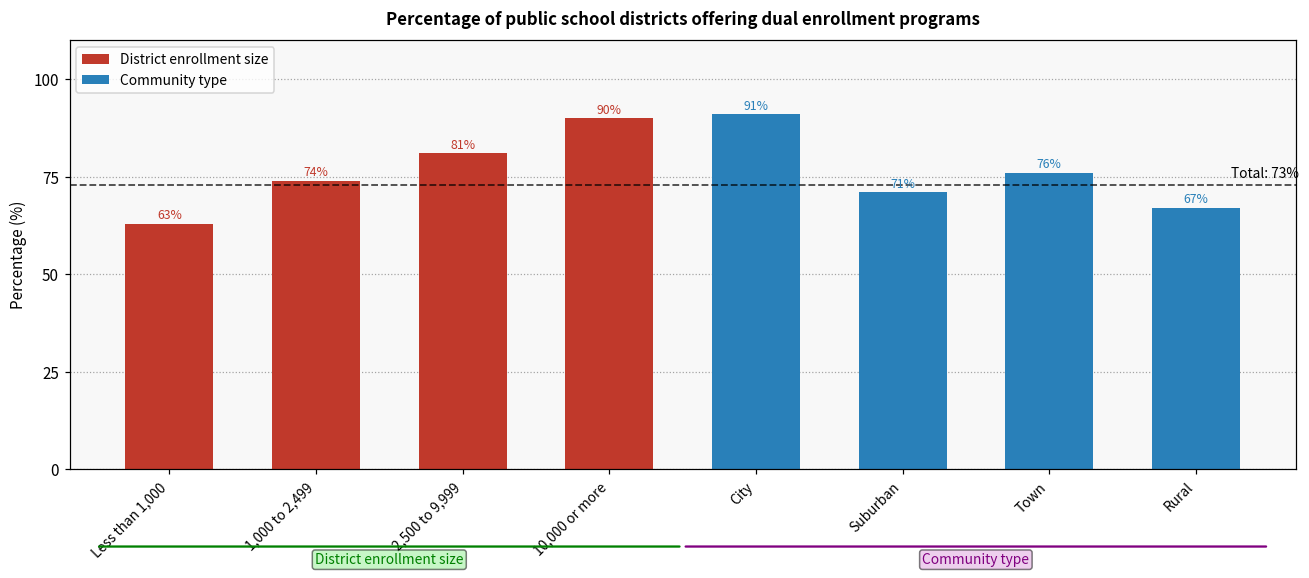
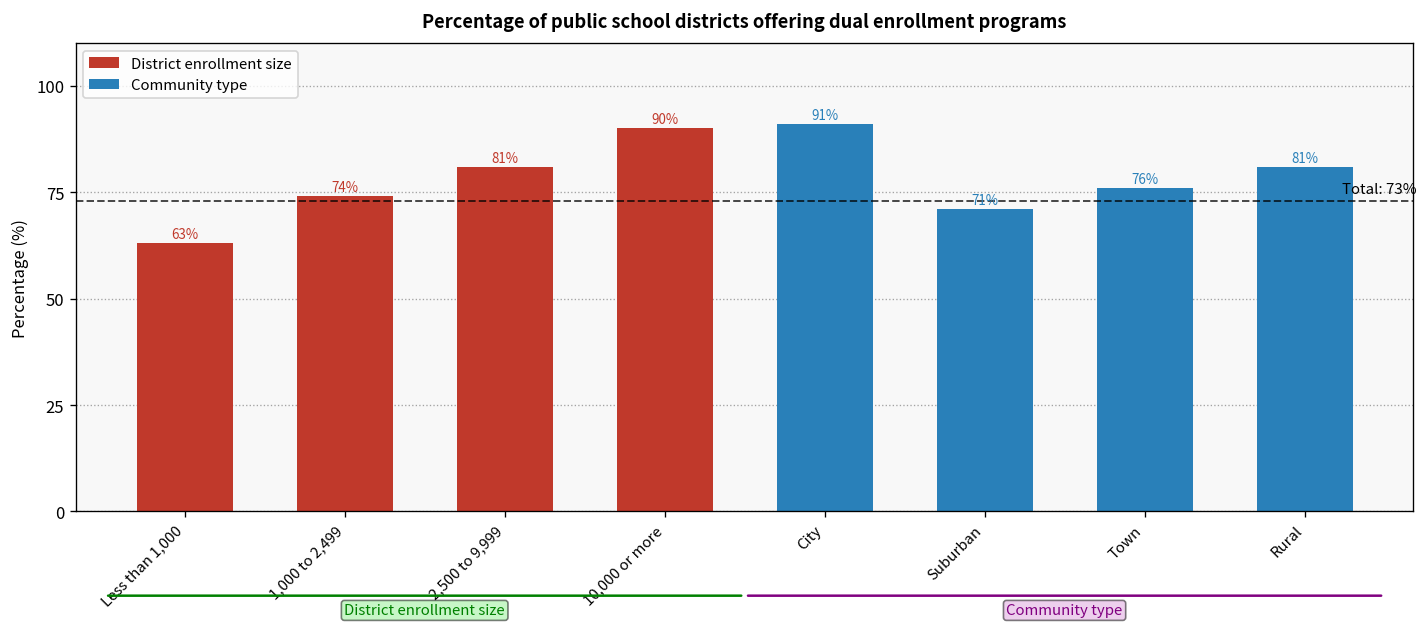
Community type, Rural: 67% -> 81%
